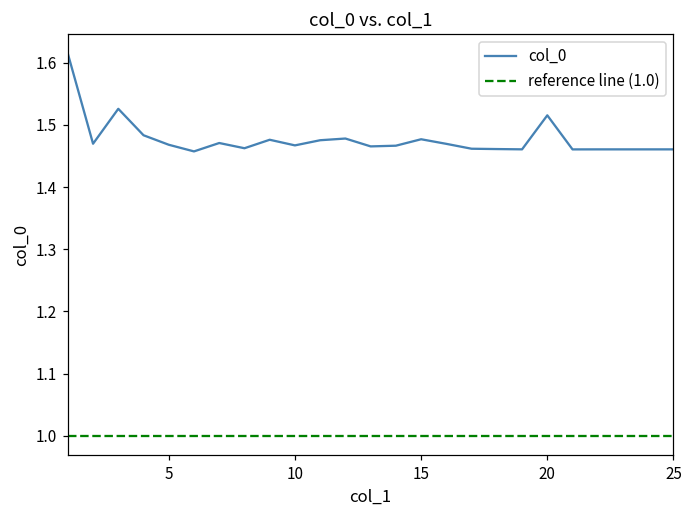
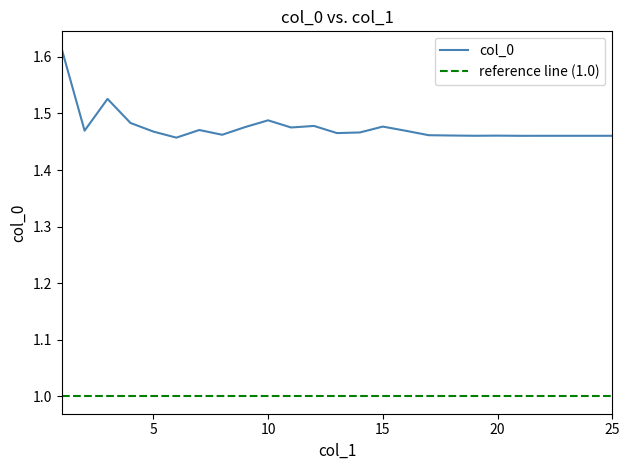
10: 1.47 -> 1.49
20: 1.52 -> 1.46
